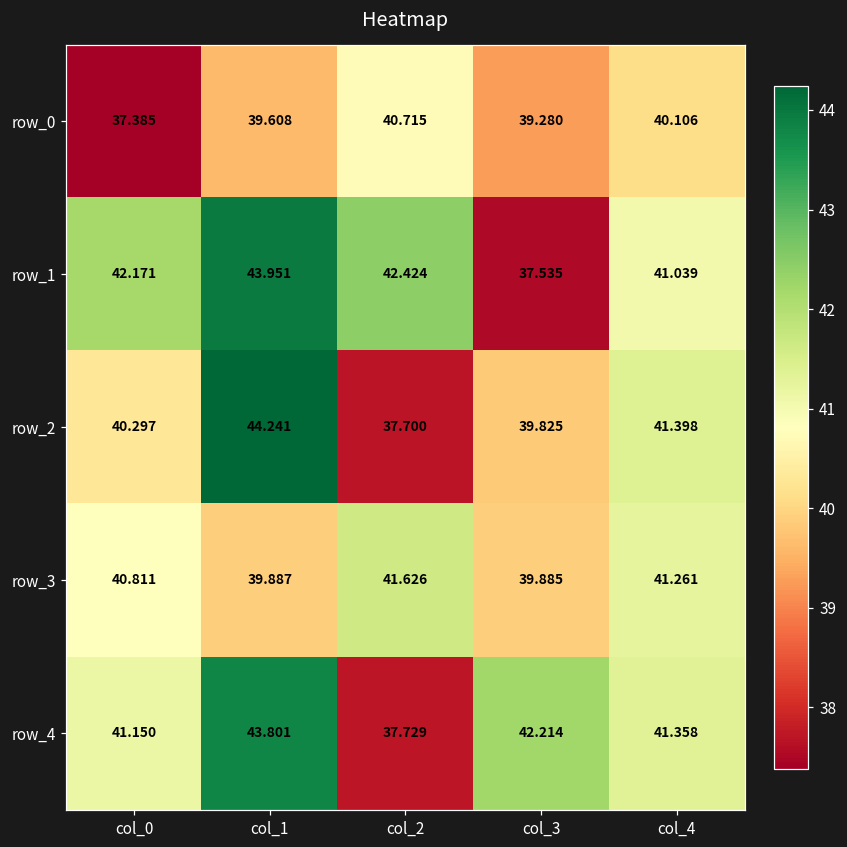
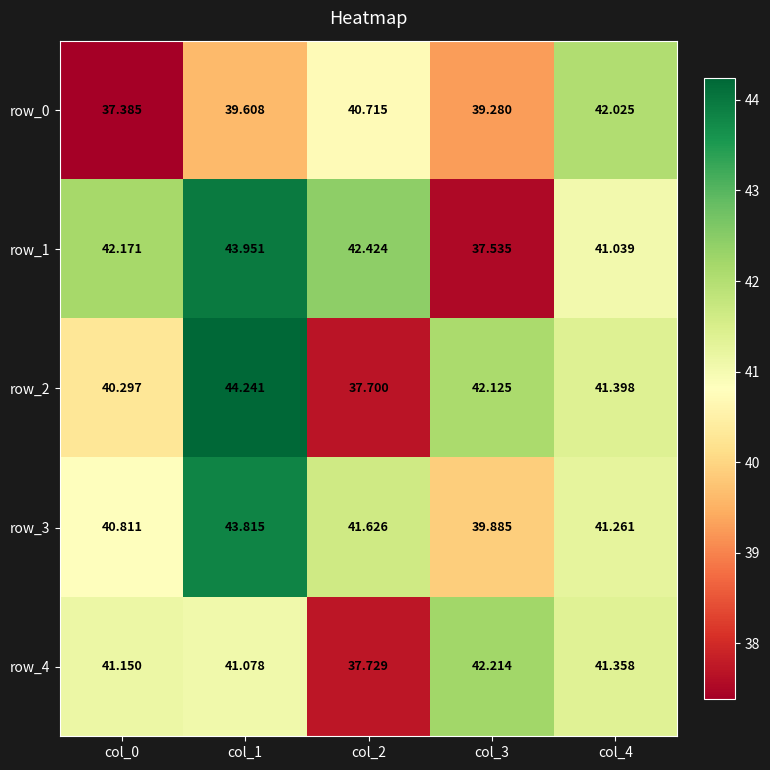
row_0, col_4: 40.106 -> 42.025
row_2, col_3: 39.825 -> 42.125
row_3, col_1: 39.887 -> 43.815
row_4, col_1: 43.801 -> 41.078
